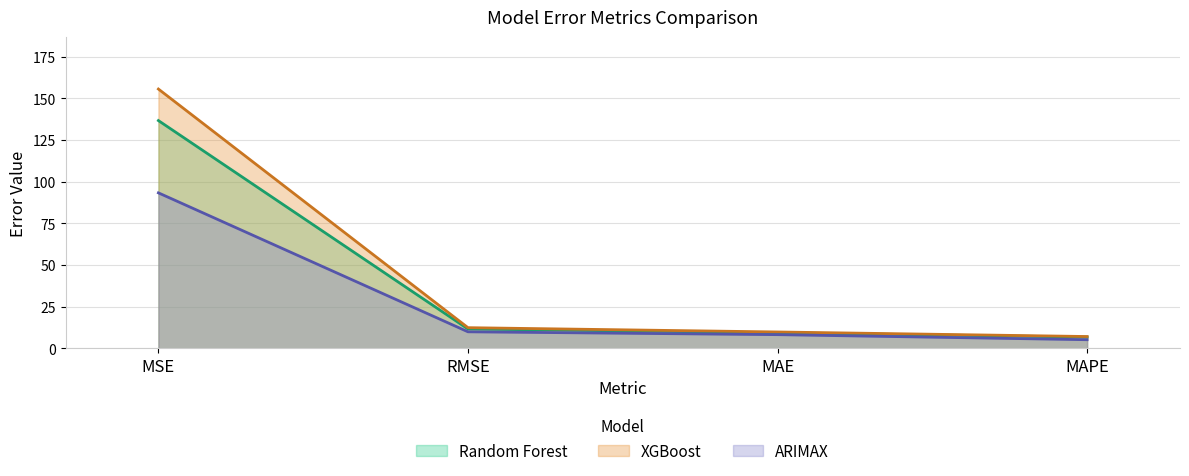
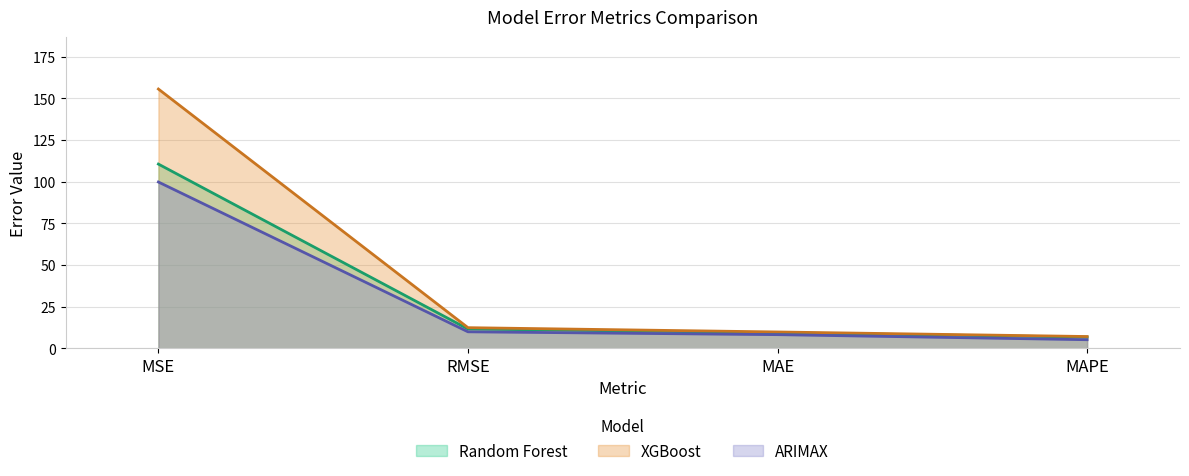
Random Forest, MSE: 137 -> 111
ARIMAX, MSE: 93 -> 100
